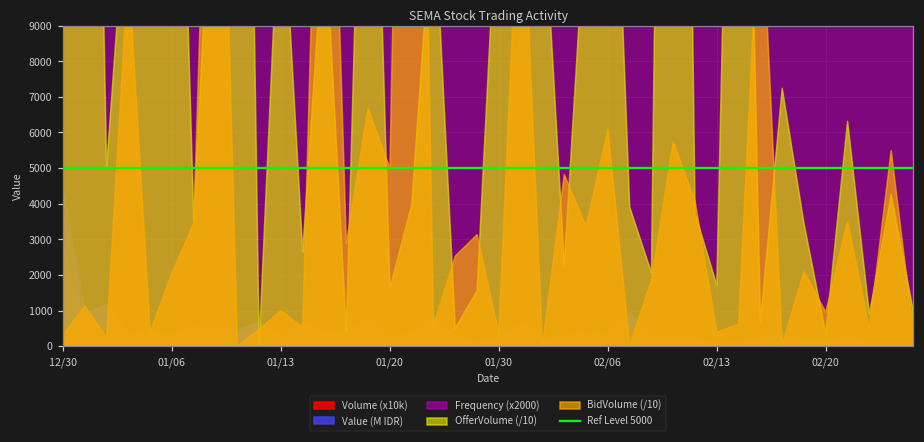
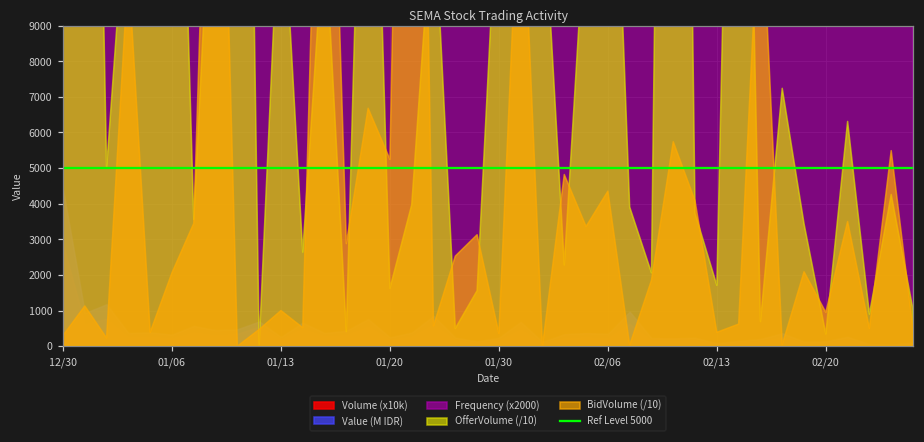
BidVolume (/10), 01/20: 5000 -> 5200
BidVolume (/10), 02/06: 6100 -> 4400
